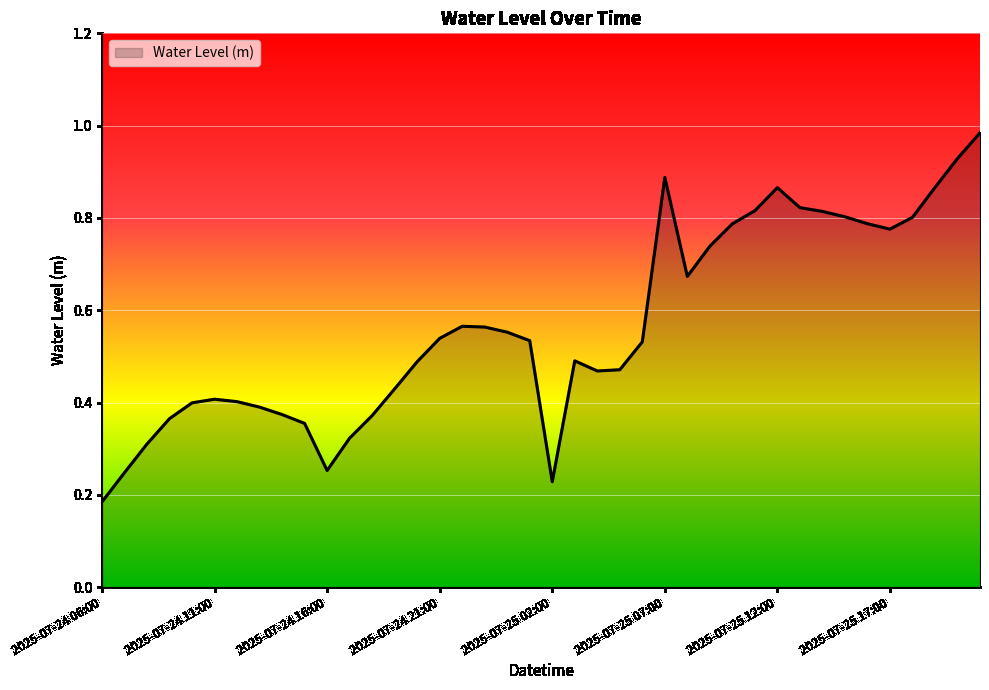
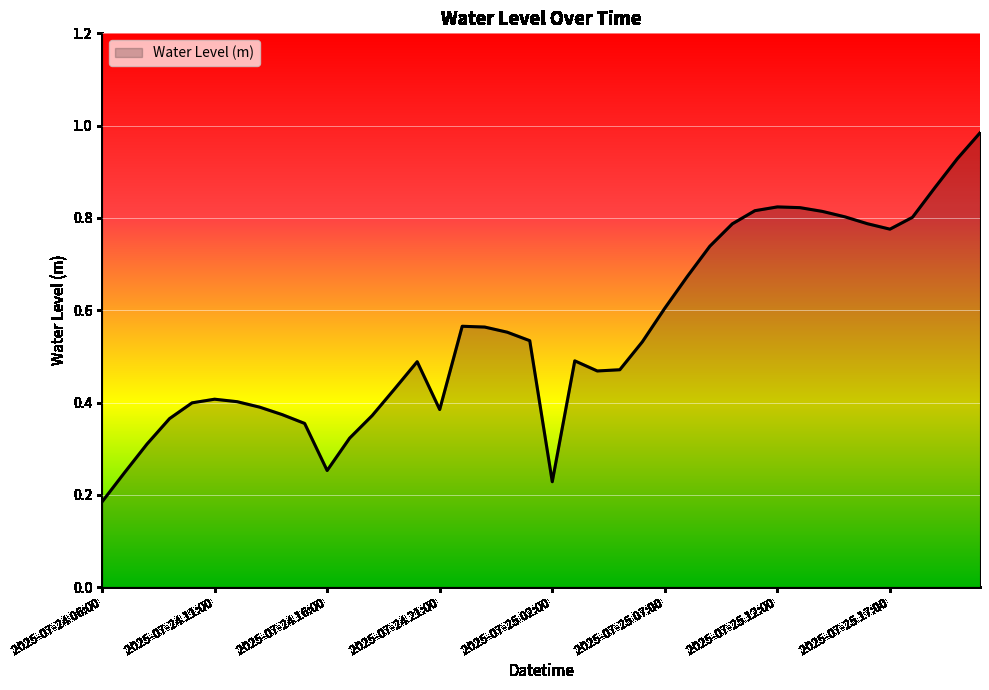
2025-07-24 21:00: 0.54 -> 0.38
2025-07-25 07:00: 0.89 -> 0.60
2025-07-25 12:00: 0.87 -> 0.82
